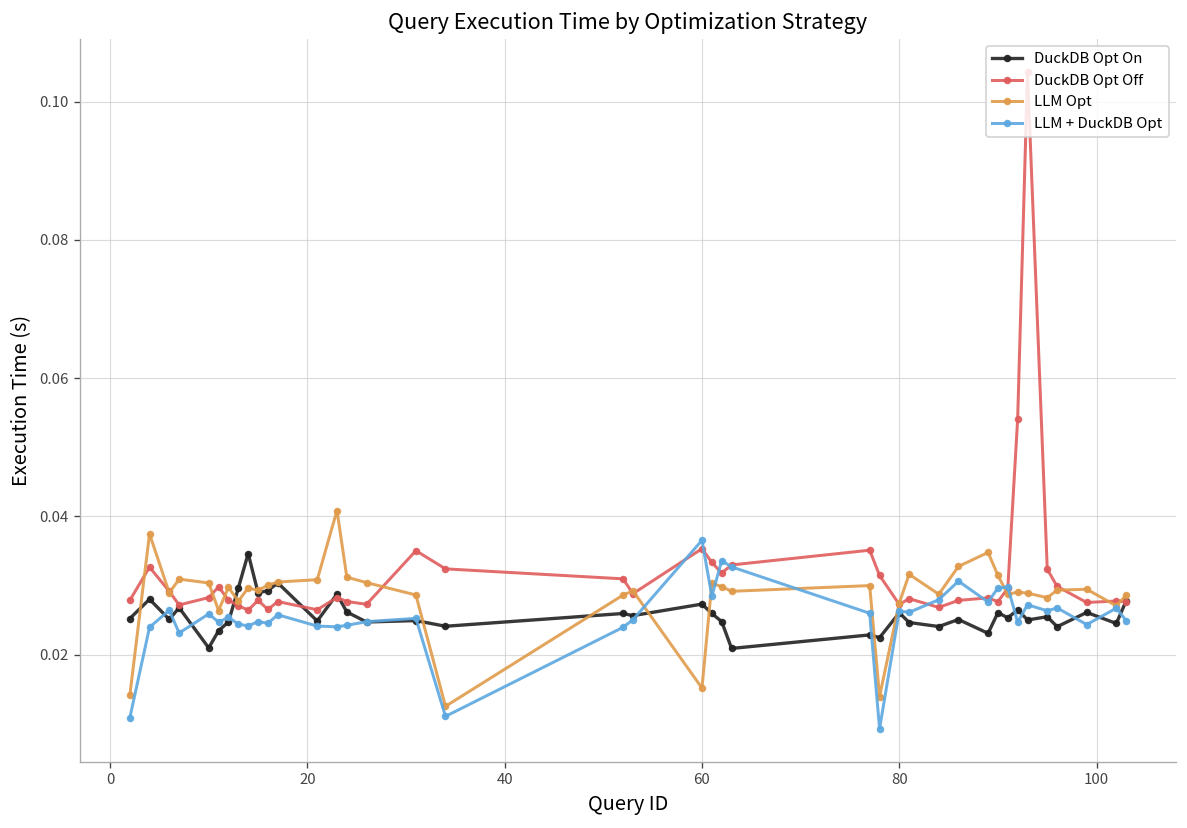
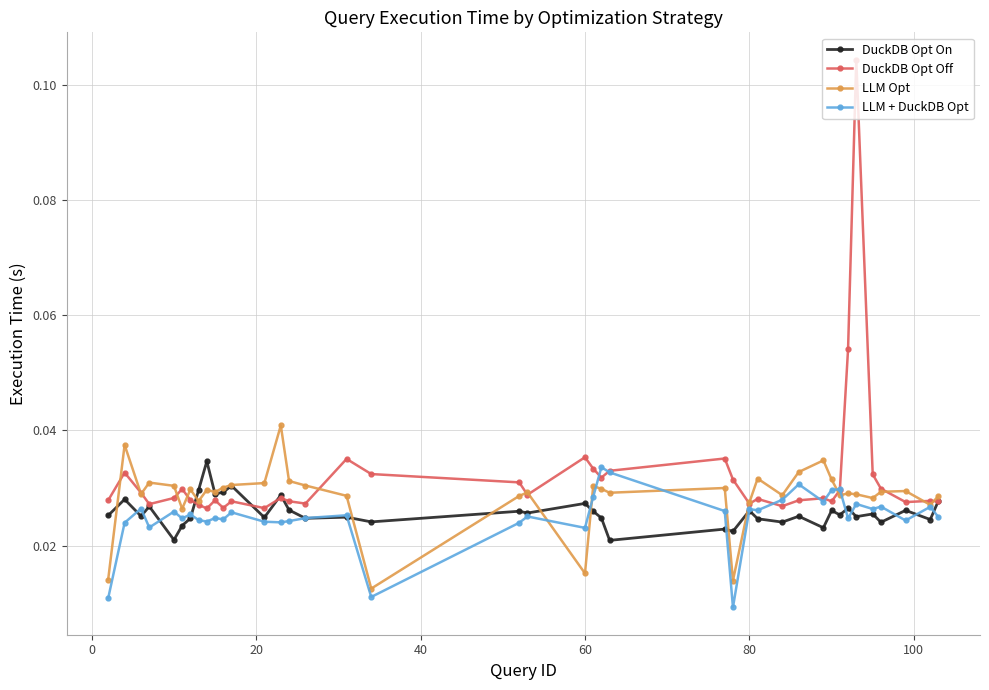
LLM + DuckDB Opt, 60: 0.037 -> 0.023
